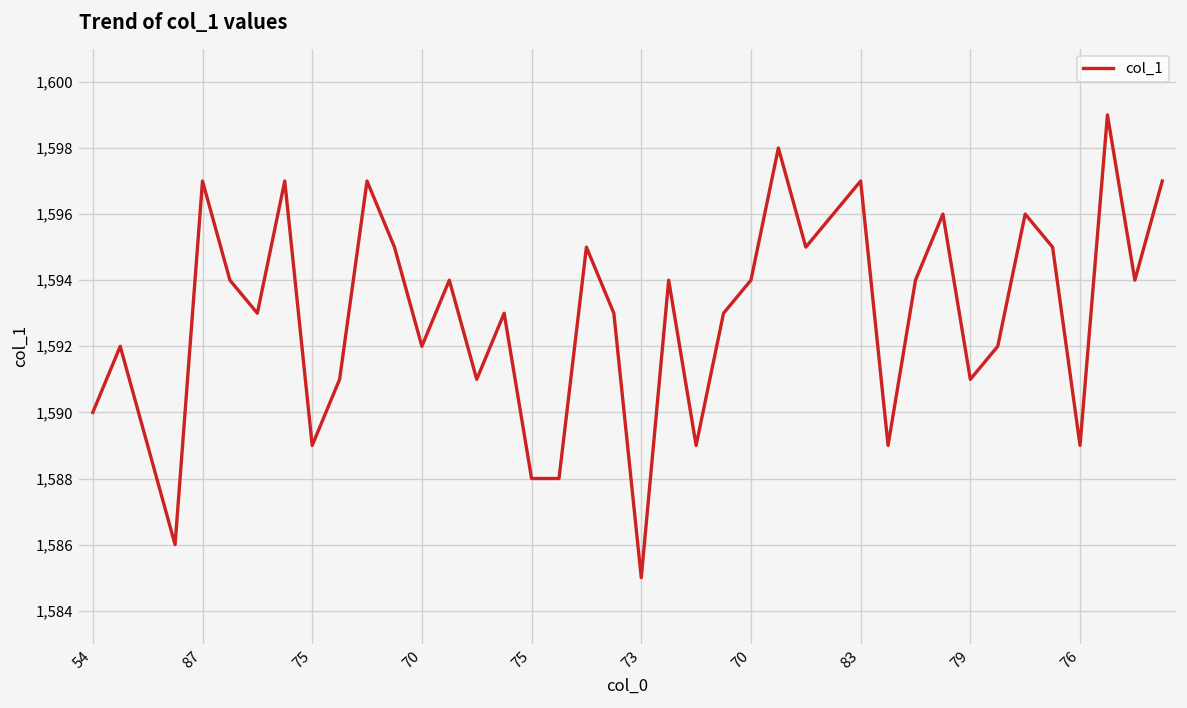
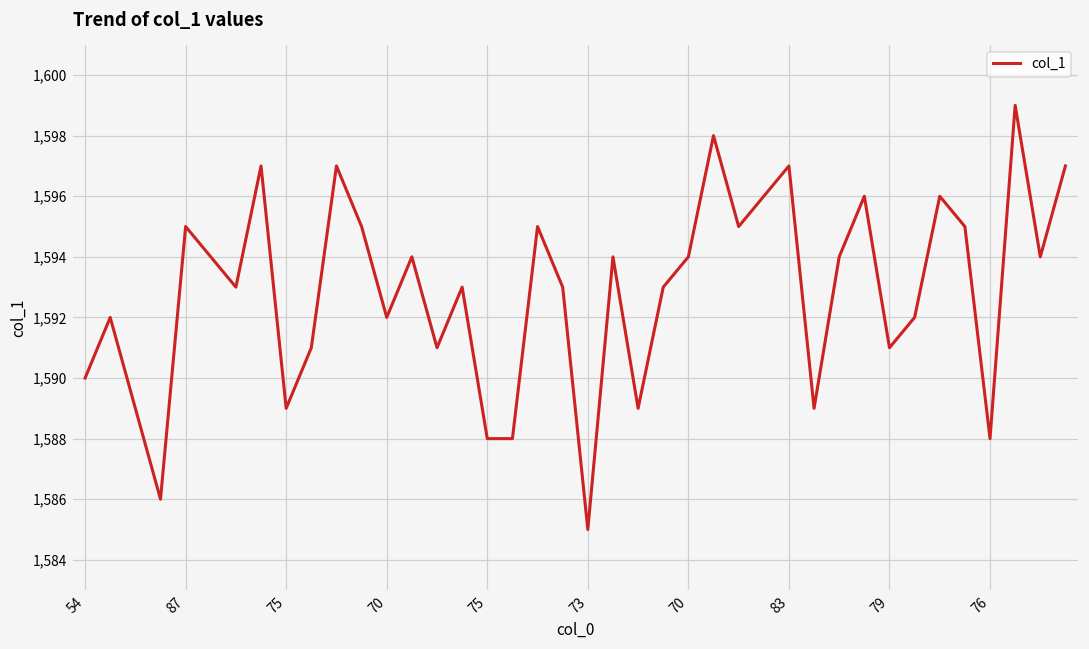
87: 1,597 -> 1,595
76: 1,589 -> 1,588
